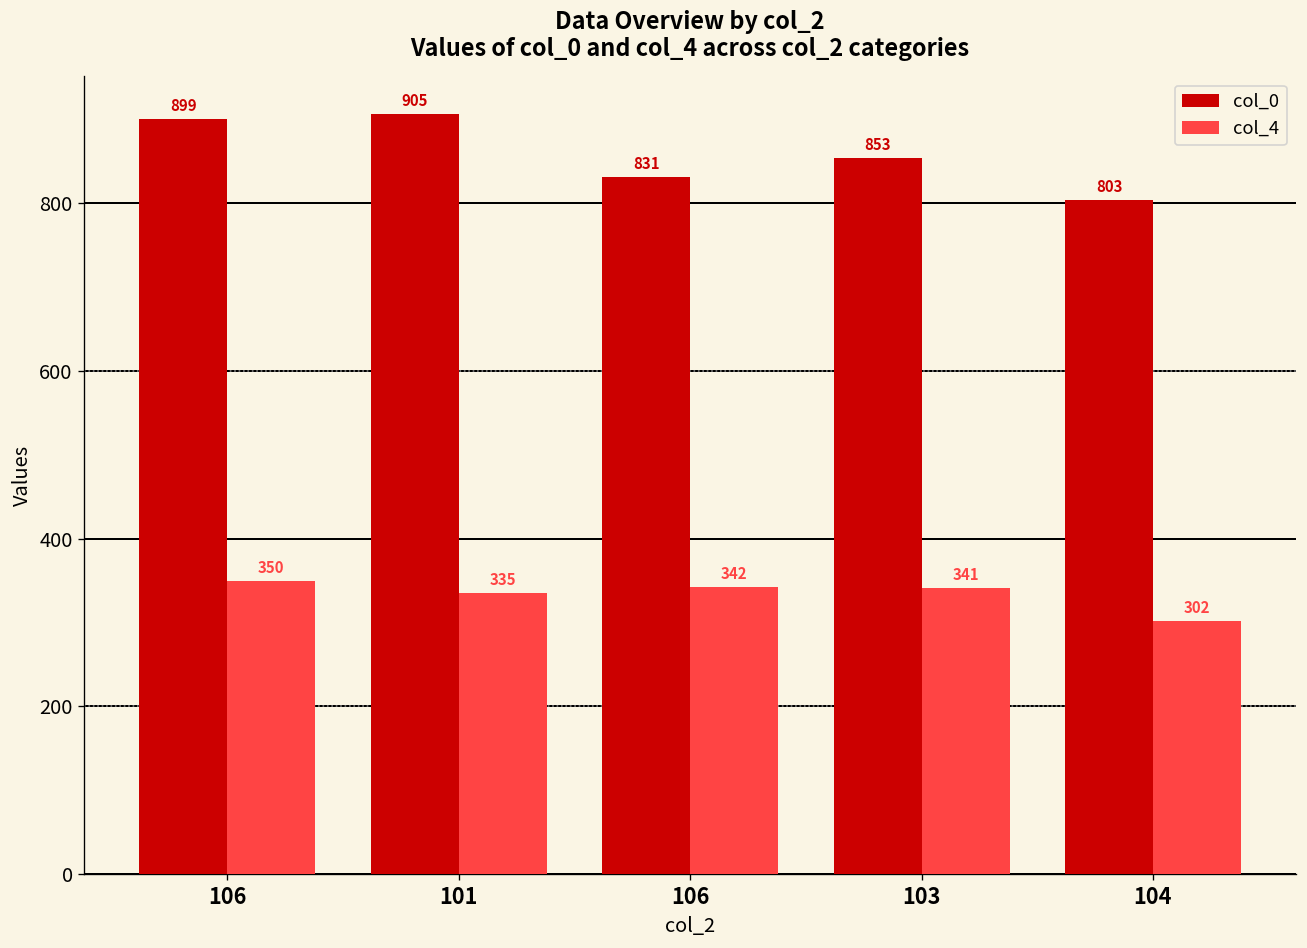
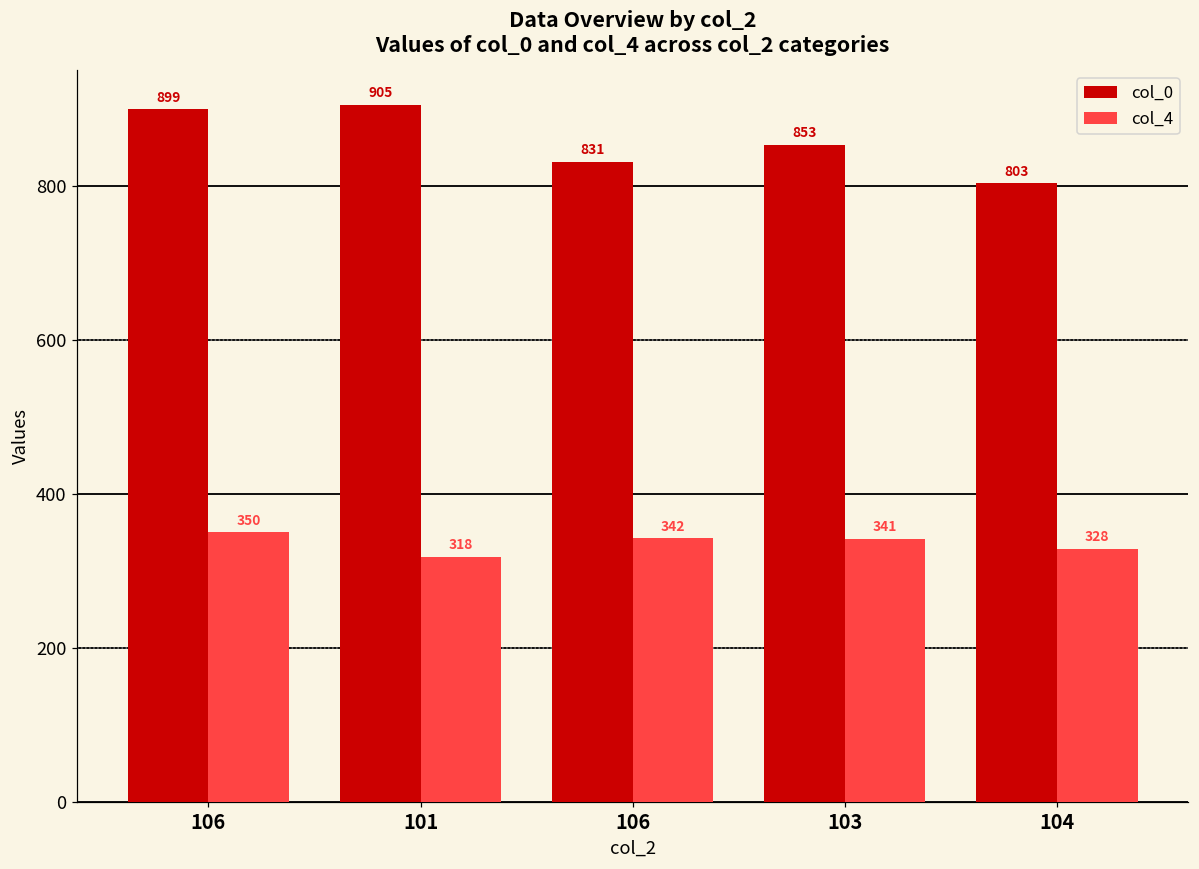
col_4, 101: 335 -> 318
col_4, 104: 302 -> 328
